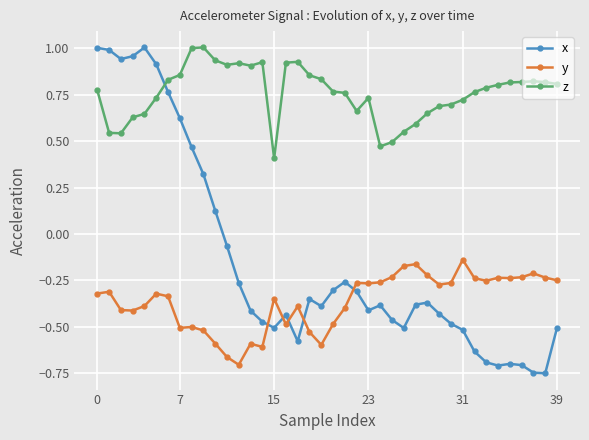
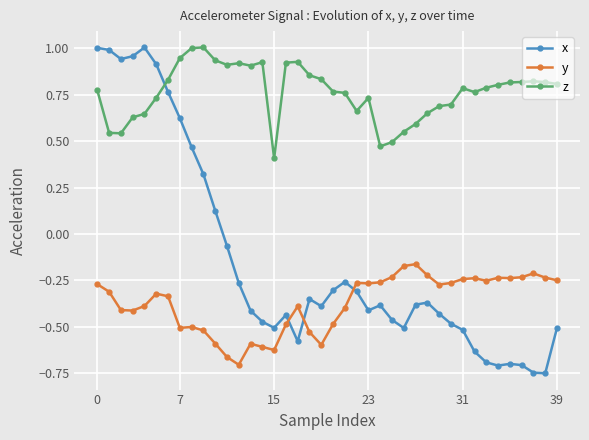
y, 0: -0.32 -> -0.27
z, 7: 0.86 -> 0.95
y, 15: -0.35 -> -0.62
y, 31: -0.14 -> -0.24
z, 31: 0.72 -> 0.78
